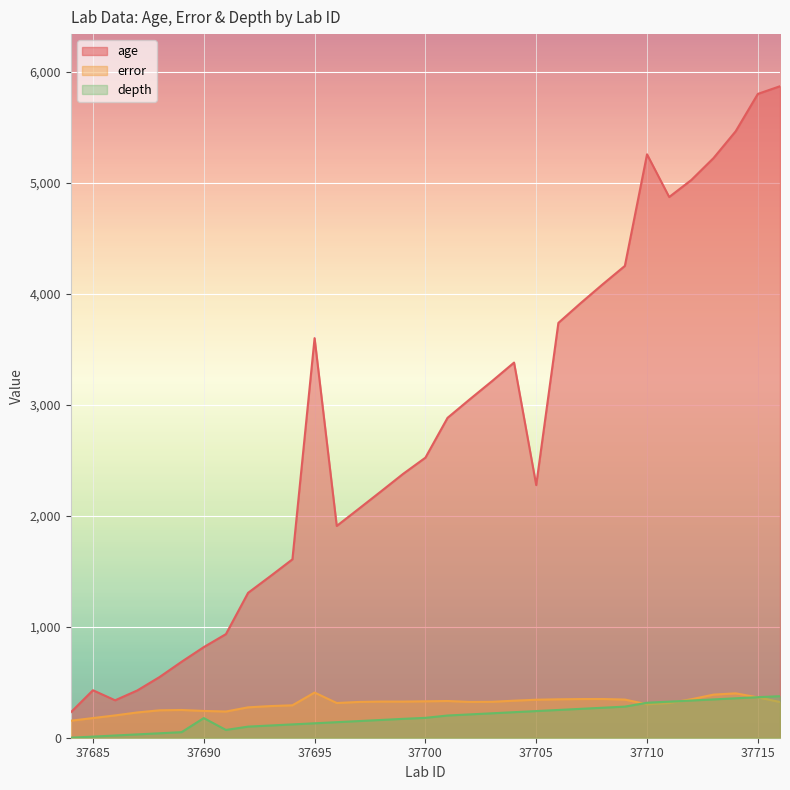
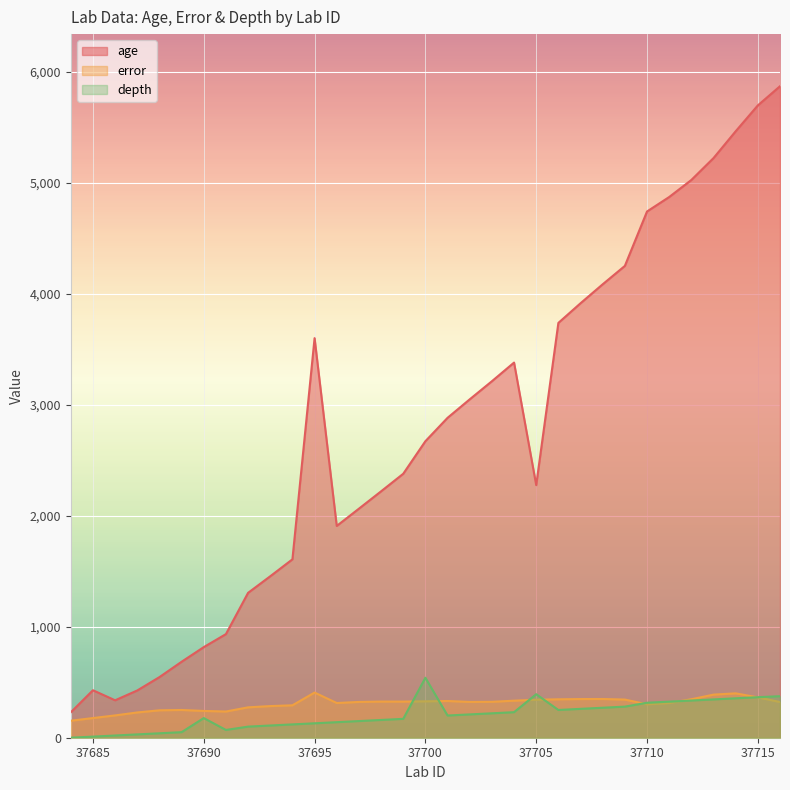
age, 37700: 2,520 -> 2,670
depth, 37700: 180 -> 540
depth, 37705: 240 -> 390
age, 37710: 5,250 -> 4,740
age, 37715: 5,800 -> 5,690
